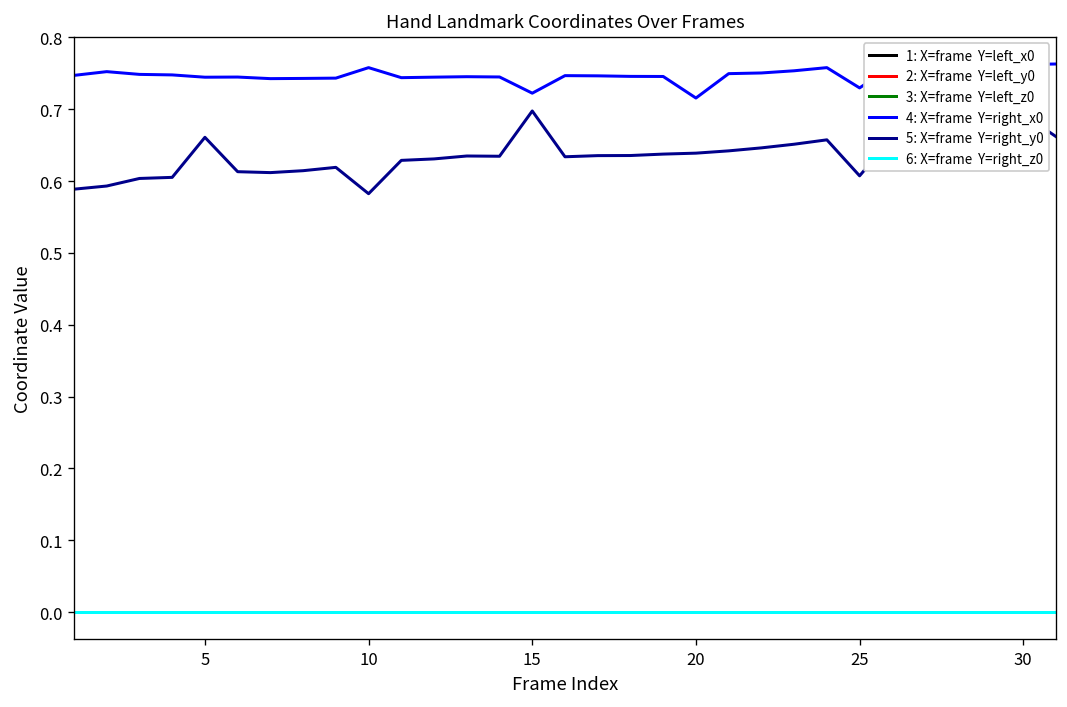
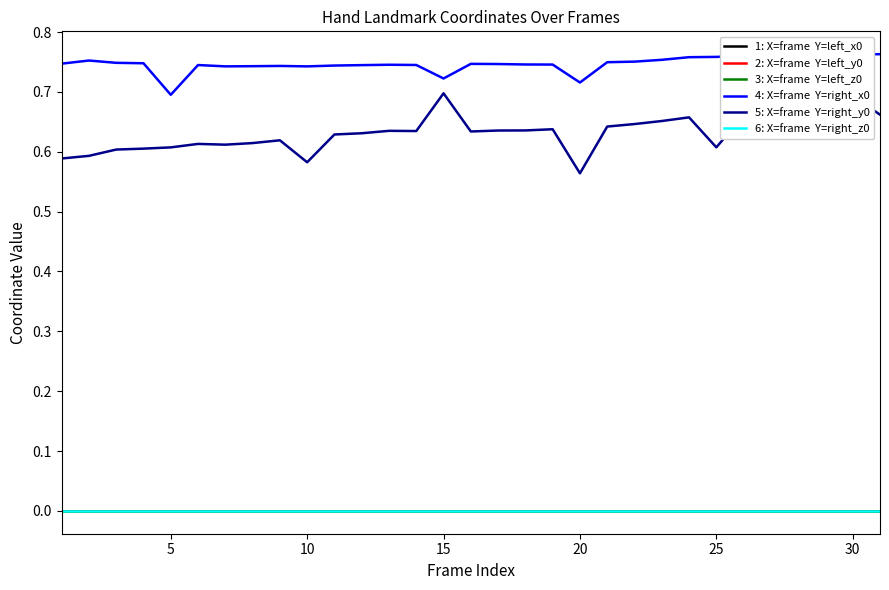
4: X=frame Y=right_x0, 5: 0.74 -> 0.70
5: X=frame Y=right_y0, 5: 0.66 -> 0.61
4: X=frame Y=right_x0, 10: 0.76 -> 0.74
5: X=frame Y=right_y0, 20: 0.64 -> 0.56
4: X=frame Y=right_x0, 25: 0.73 -> 0.76
